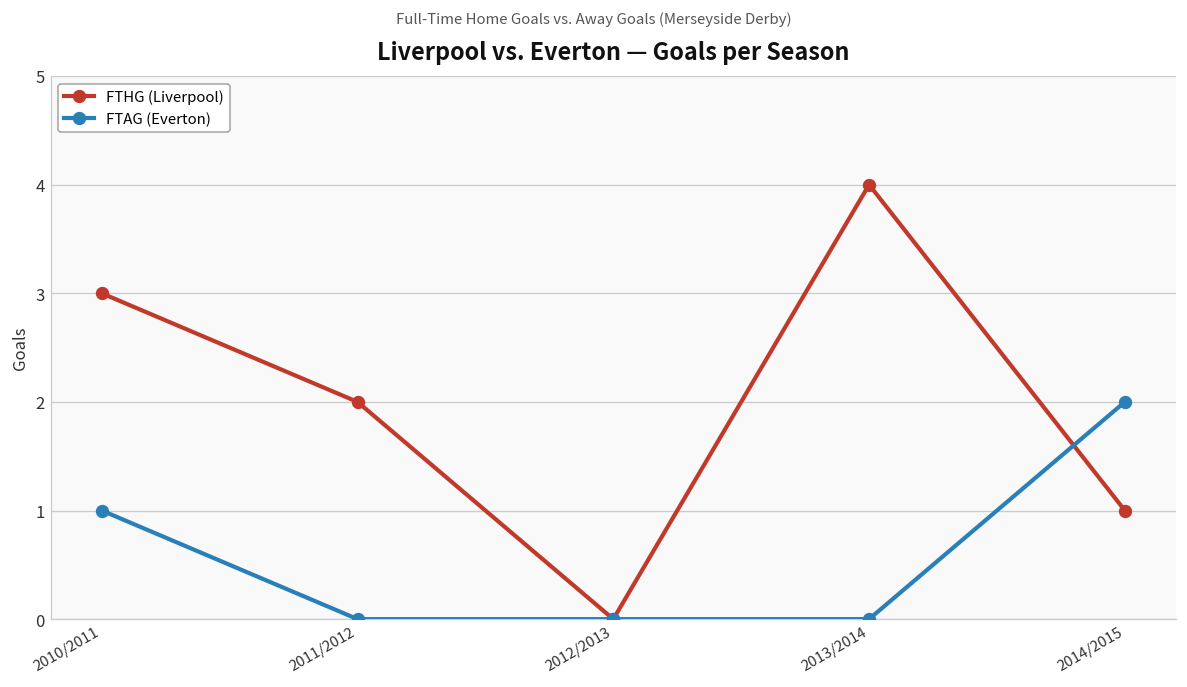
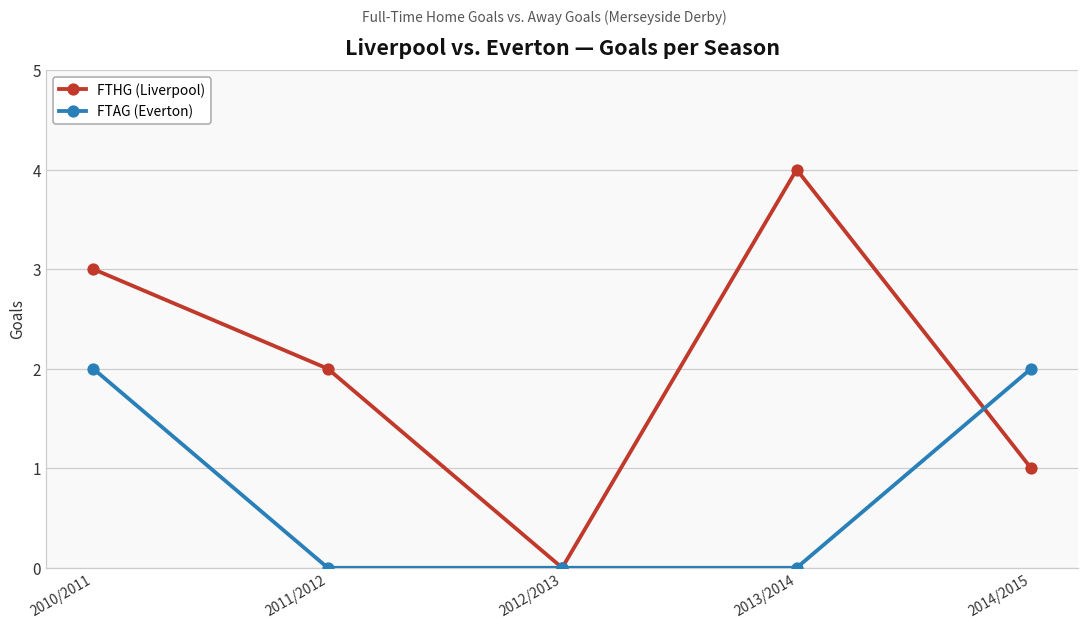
FTAG (Everton), 2010/2011: 1 -> 2
